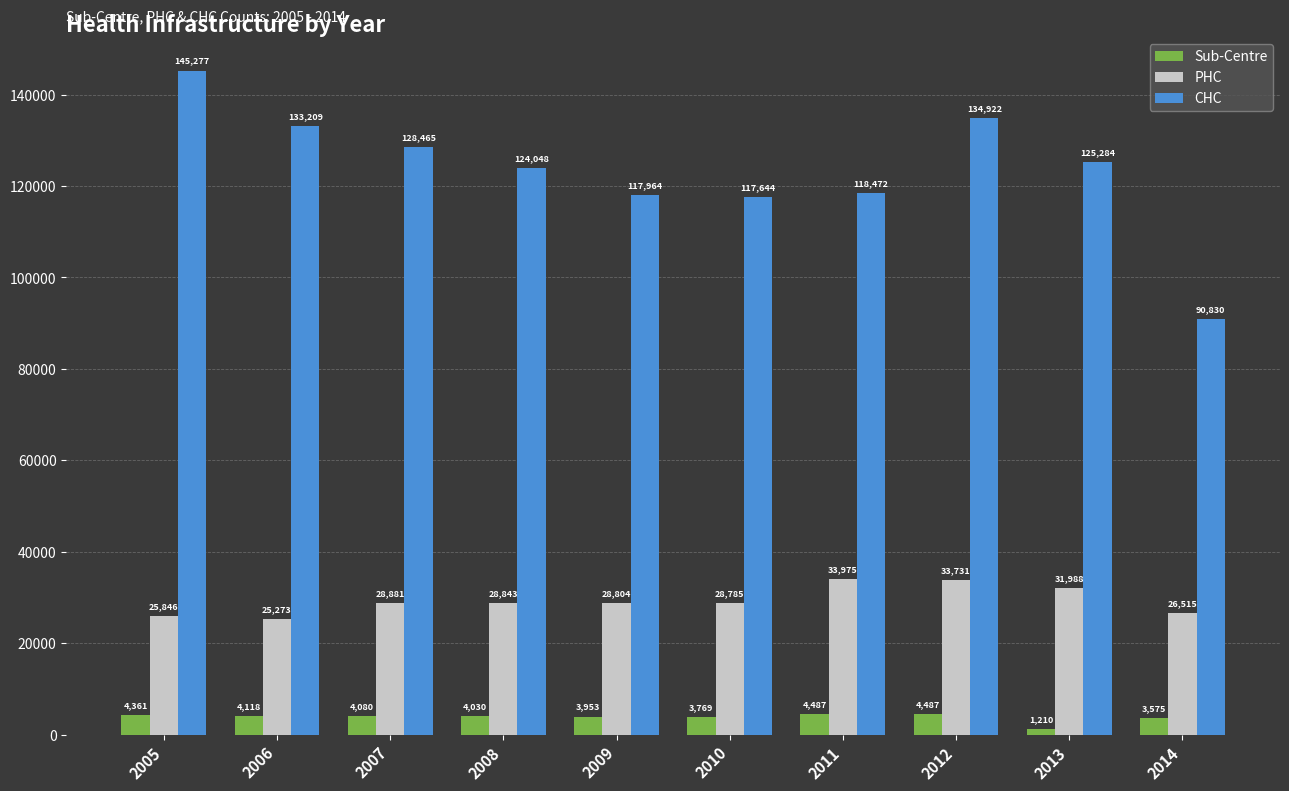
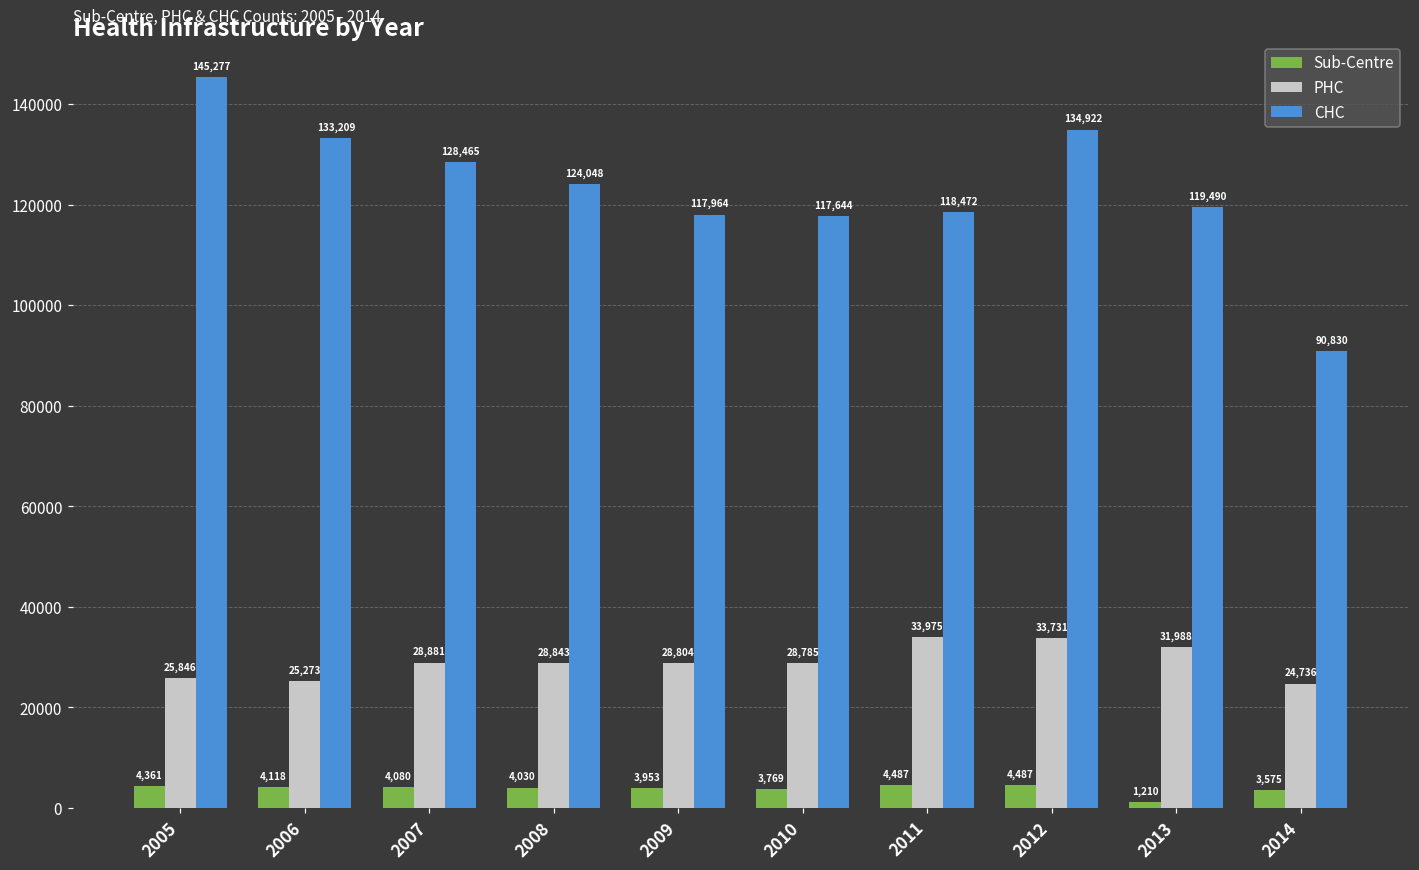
CHC, 2013: 125,284 -> 119,490
PHC, 2014: 26,515 -> 24,736
